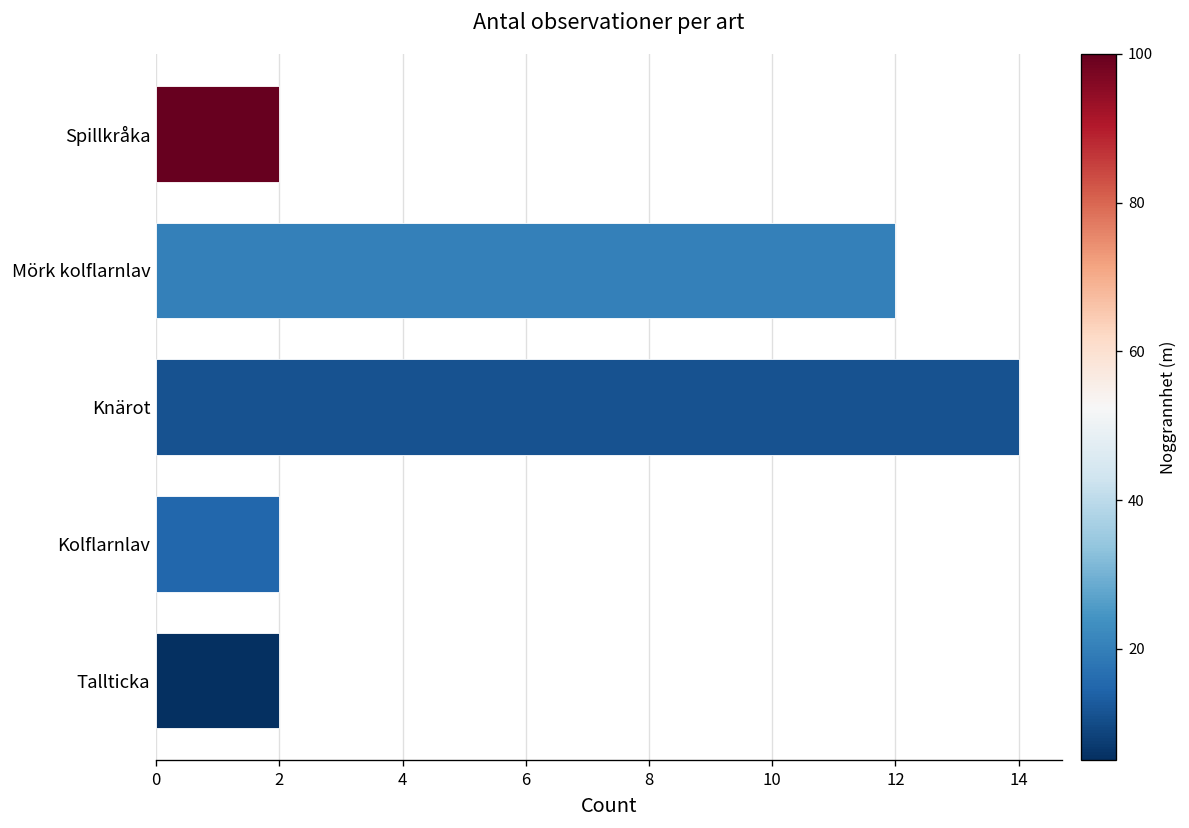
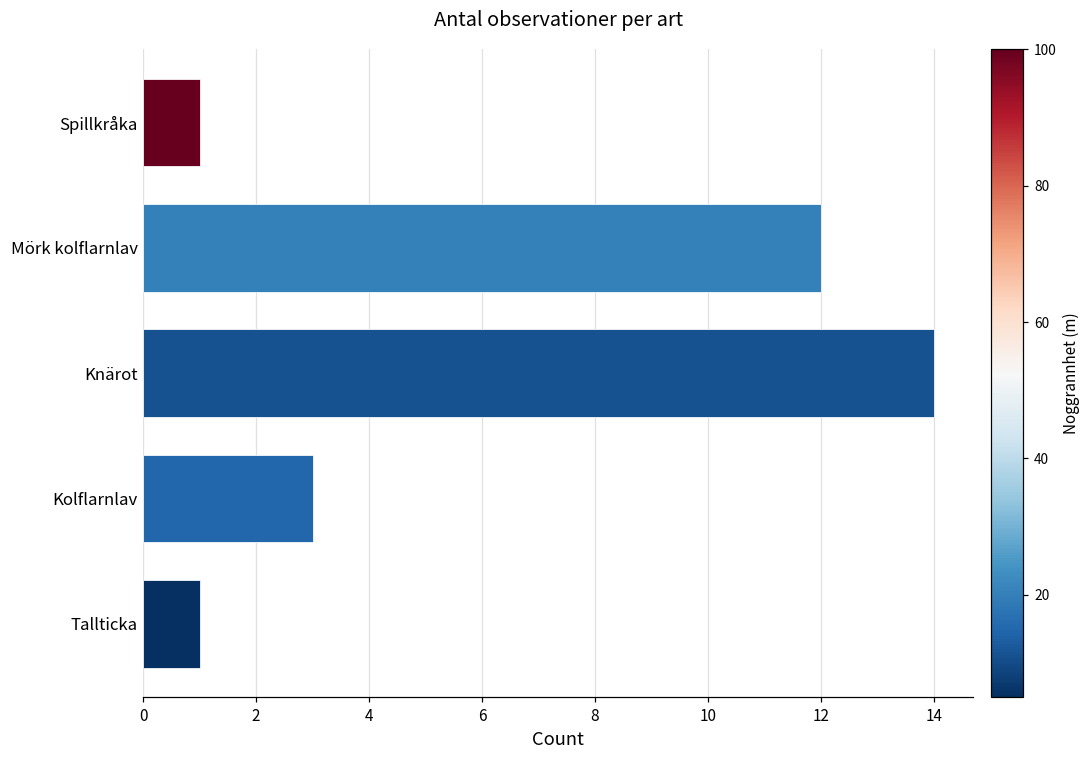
Spillkråka: 2 -> 1
Kolflarnlav: 2 -> 3
Tallticka: 2 -> 1
